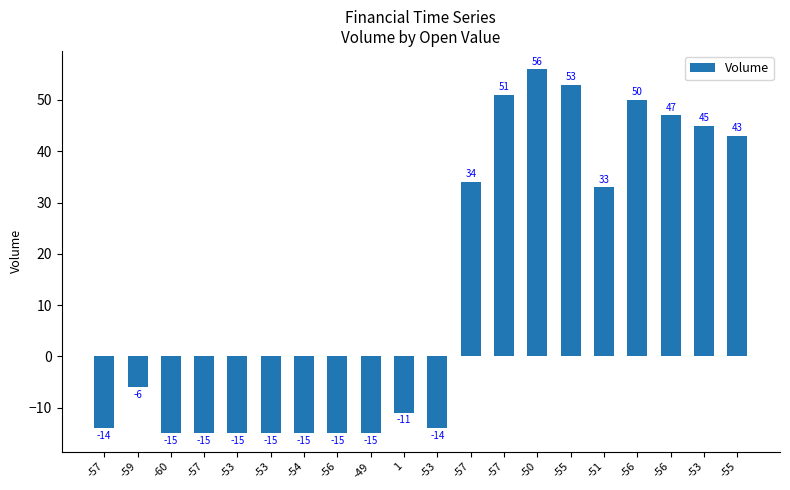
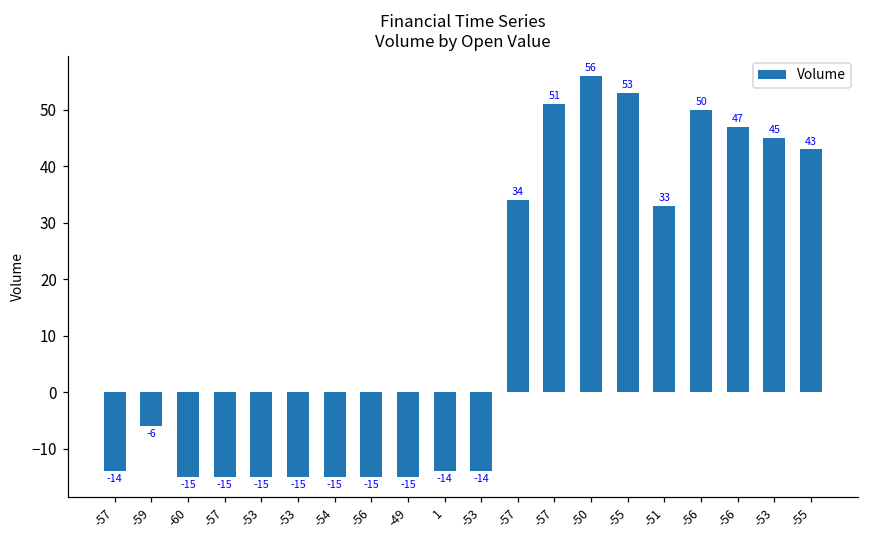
1: -11 -> -14
